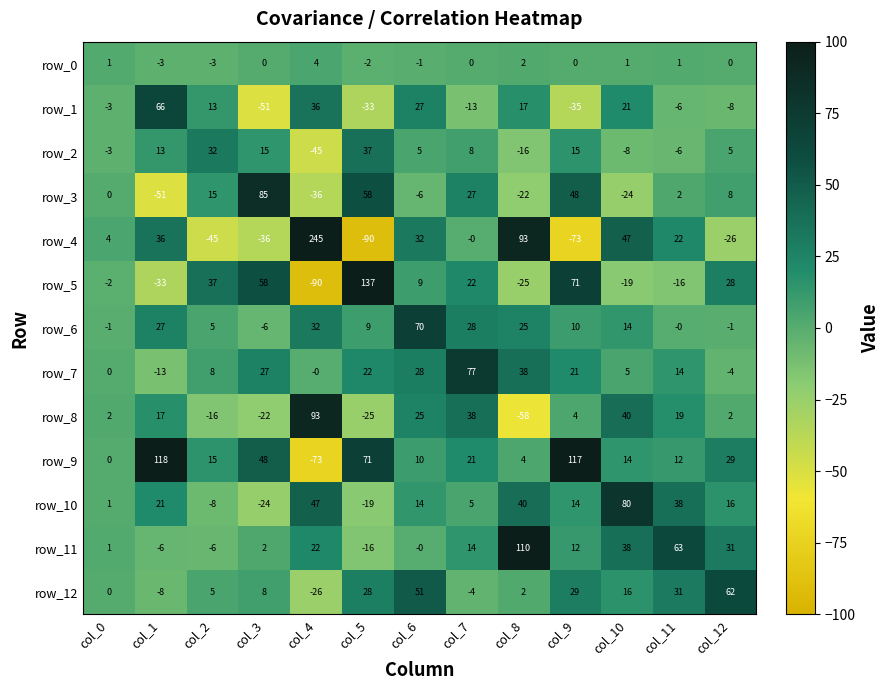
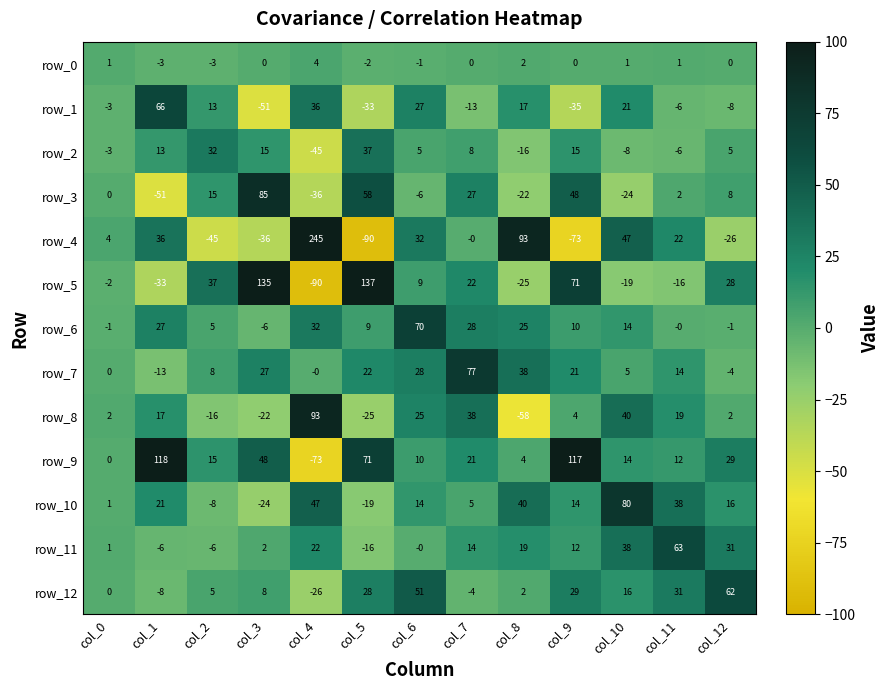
row_5, col_3: 58 -> 135
row_11, col_8: 110 -> 19
